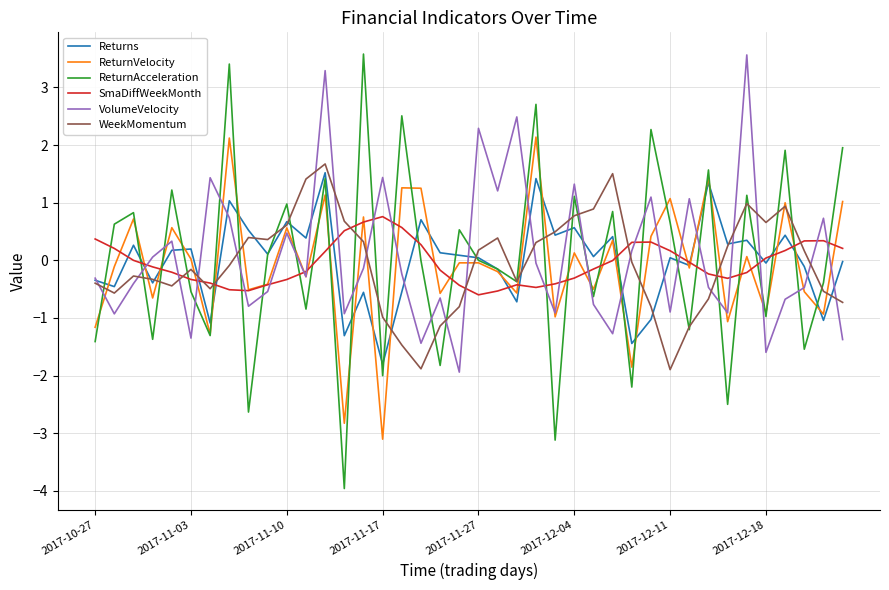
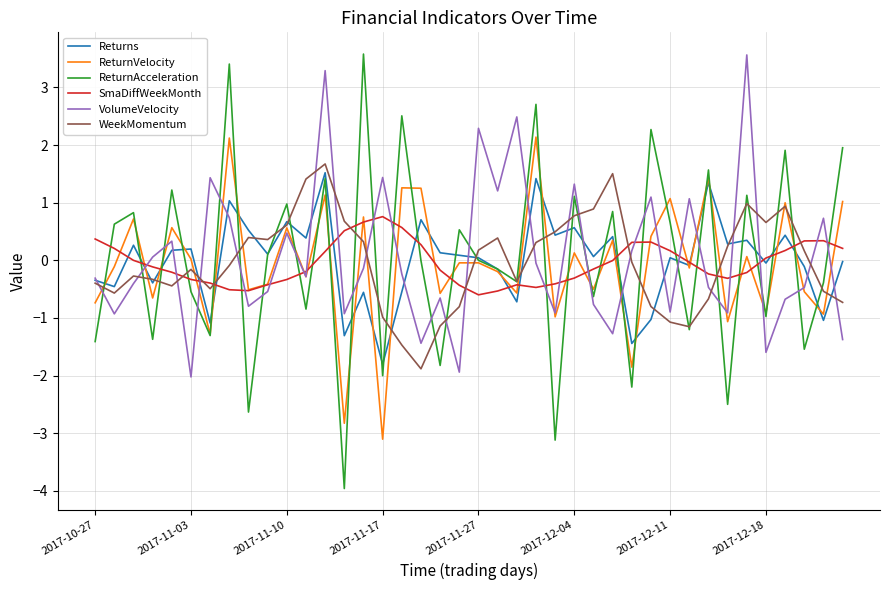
ReturnVelocity, 2017-10-27: -1.2 -> -0.7
VolumeVelocity, 2017-11-03: -1.3 -> -2.0
WeekMomentum, 2017-12-11: -1.9 -> -1.1
